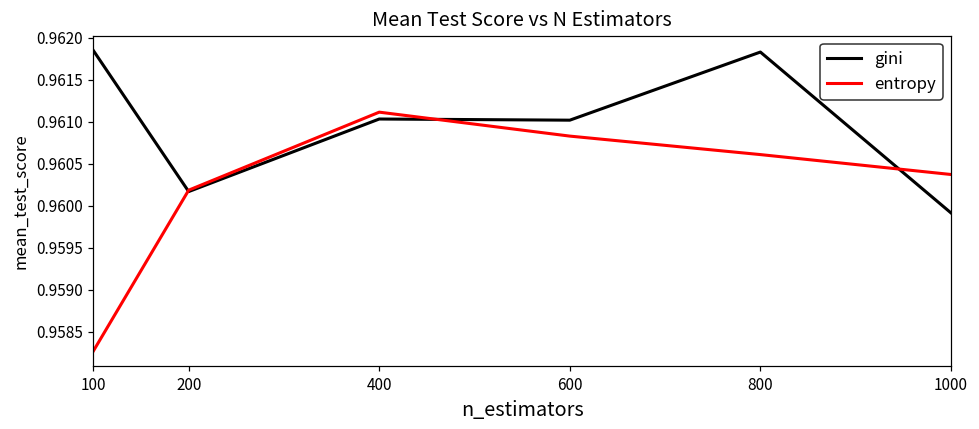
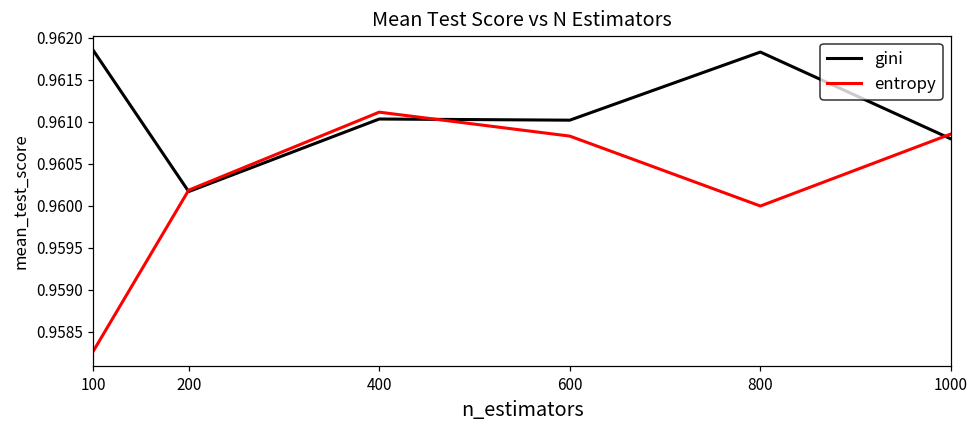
entropy, 800: 0.9606 -> 0.9600
gini, 1000: 0.9599 -> 0.9608
entropy, 1000: 0.9604 -> 0.9609
